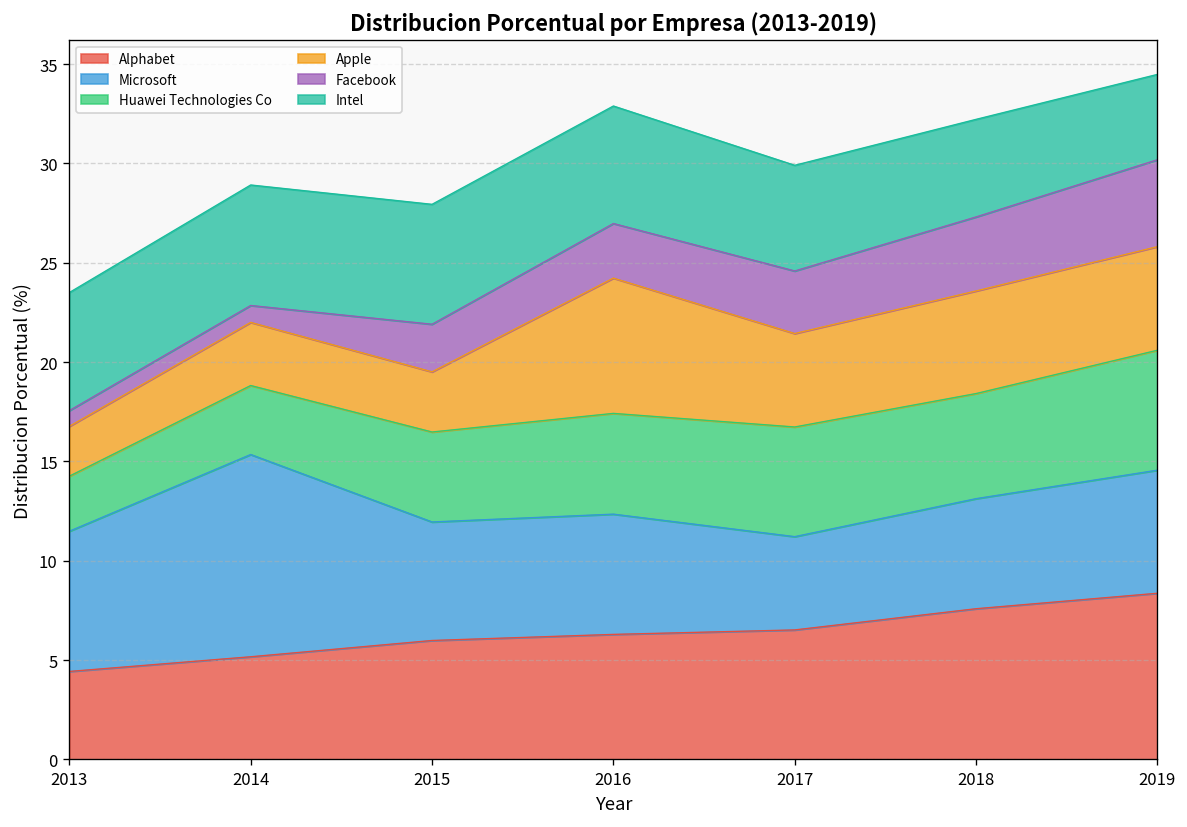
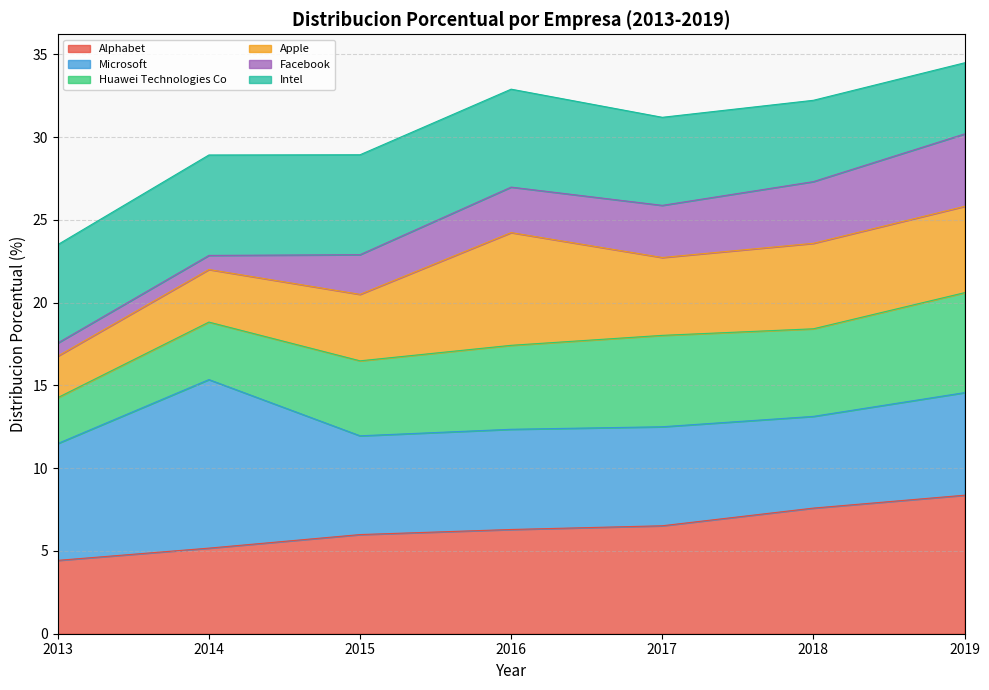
Apple, 2015: 3.0 -> 4.0
Microsoft, 2017: 4.7 -> 6.0
